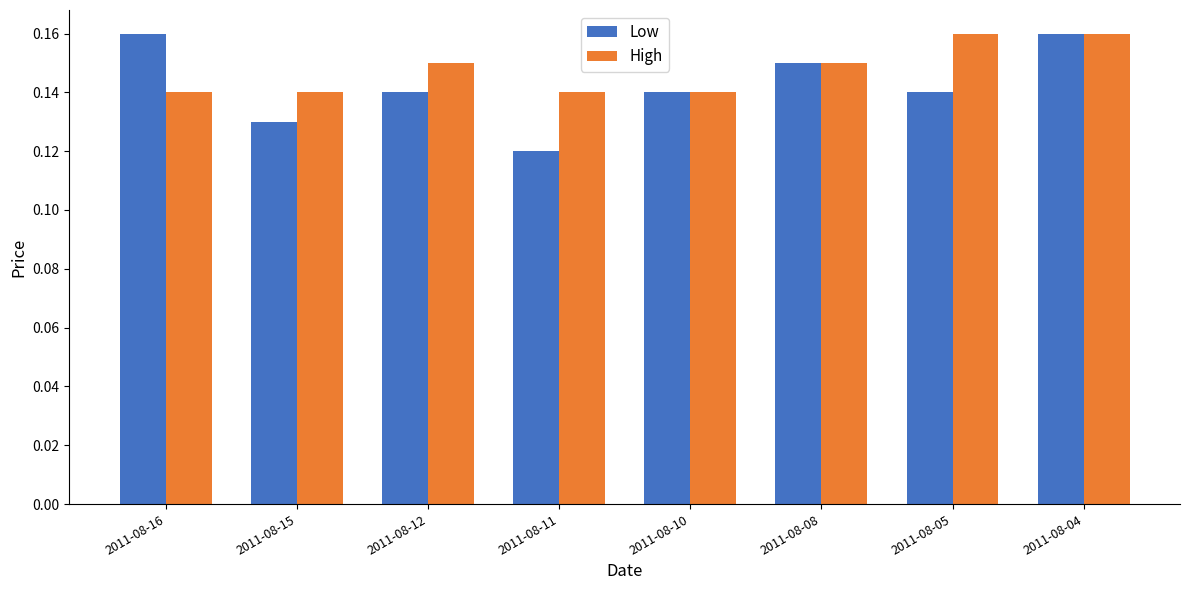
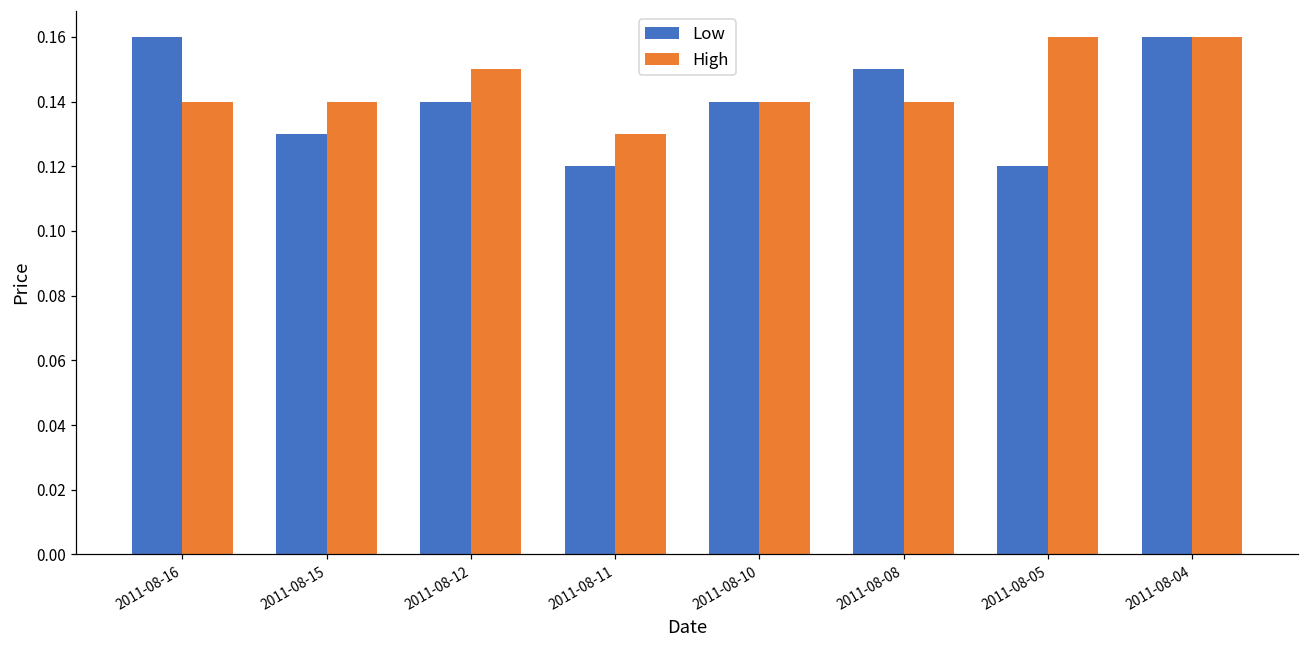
High, 2011-08-11: 0.14 -> 0.13
High, 2011-08-08: 0.15 -> 0.14
Low, 2011-08-05: 0.14 -> 0.12
